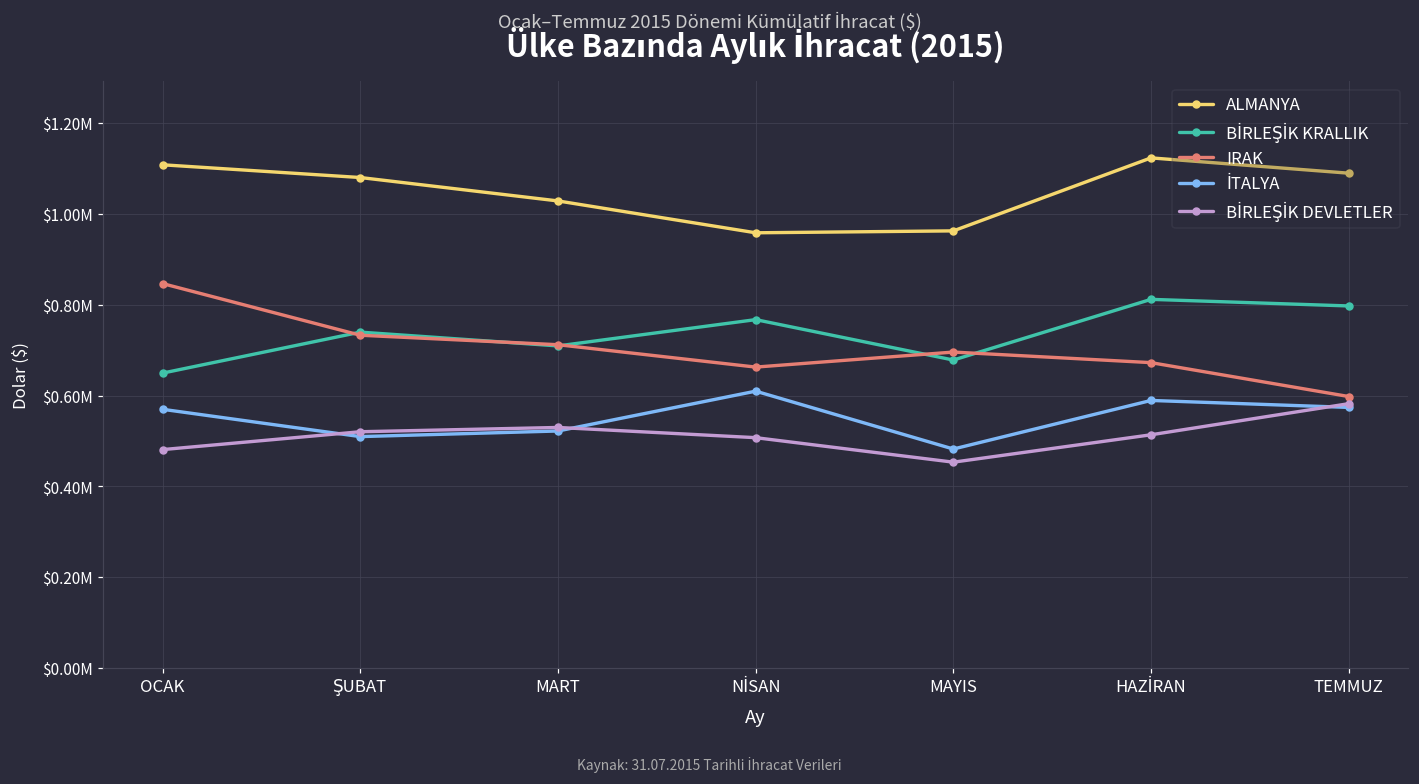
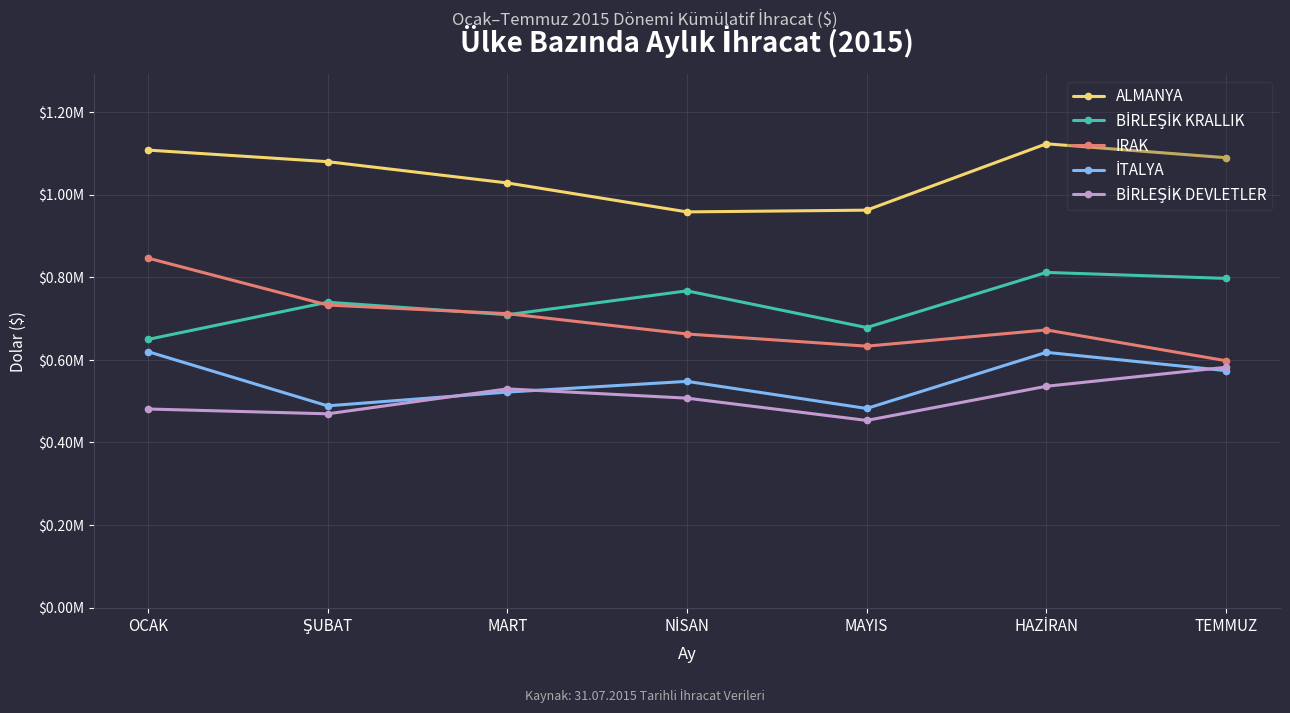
İTALYA, OCAK: $570000 -> $620000
İTALYA, ŞUBAT: $510000 -> $490000
BİRLEŞİK DEVLETLER, ŞUBAT: $520000 -> $470000
İTALYA, NİSAN: $610000 -> $550000
IRAK, MAYIS: $700000 -> $630000
İTALYA, HAZİRAN: $590000 -> $620000
BİRLEŞİK DEVLETLER, HAZİRAN: $510000 -> $540000
